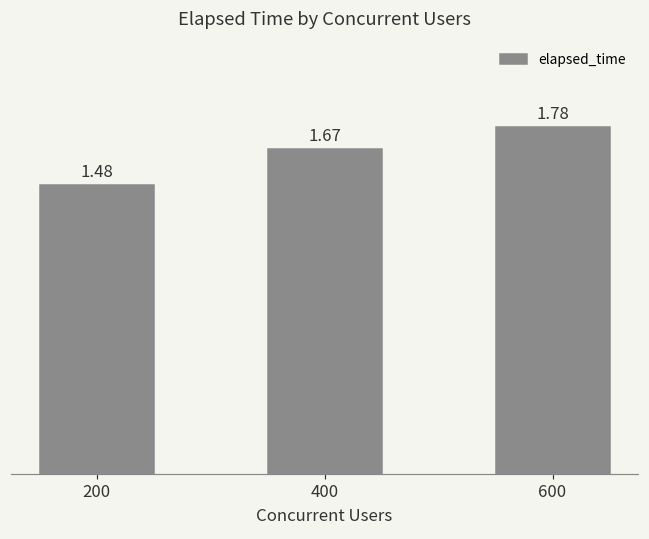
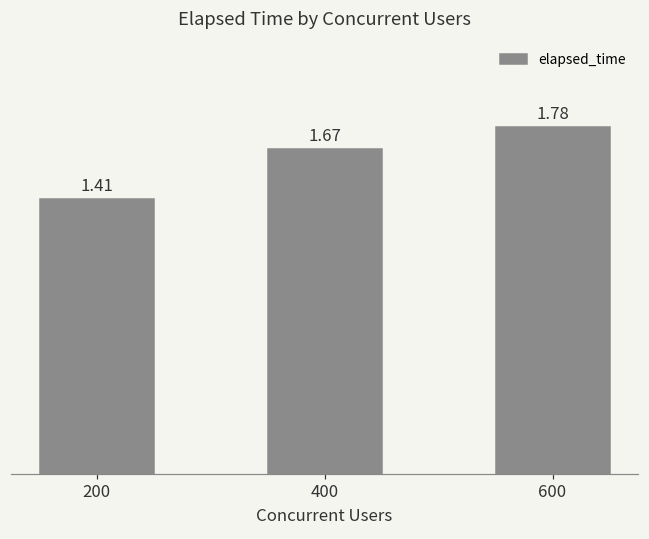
200: 1.48 -> 1.41
